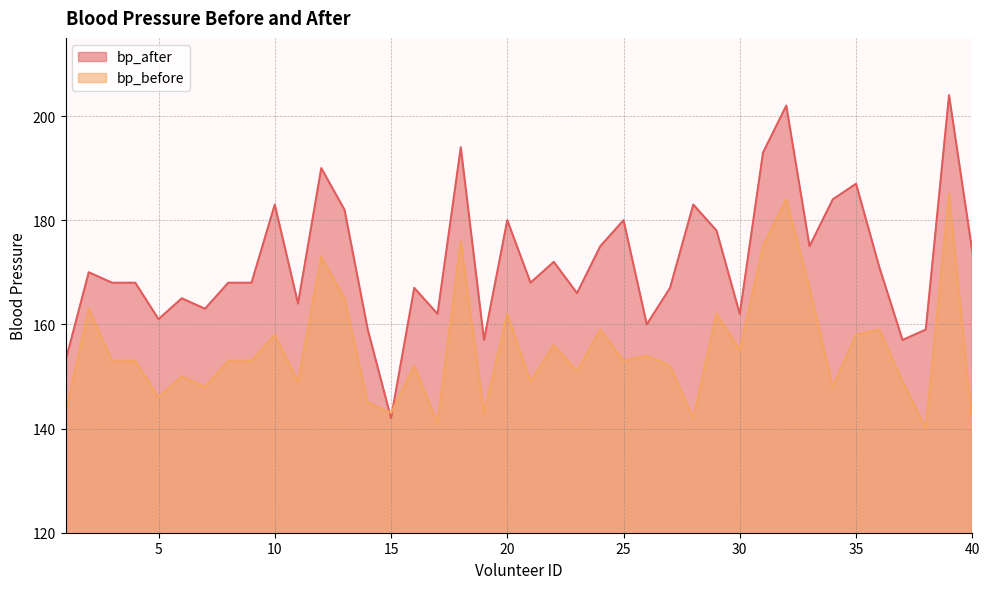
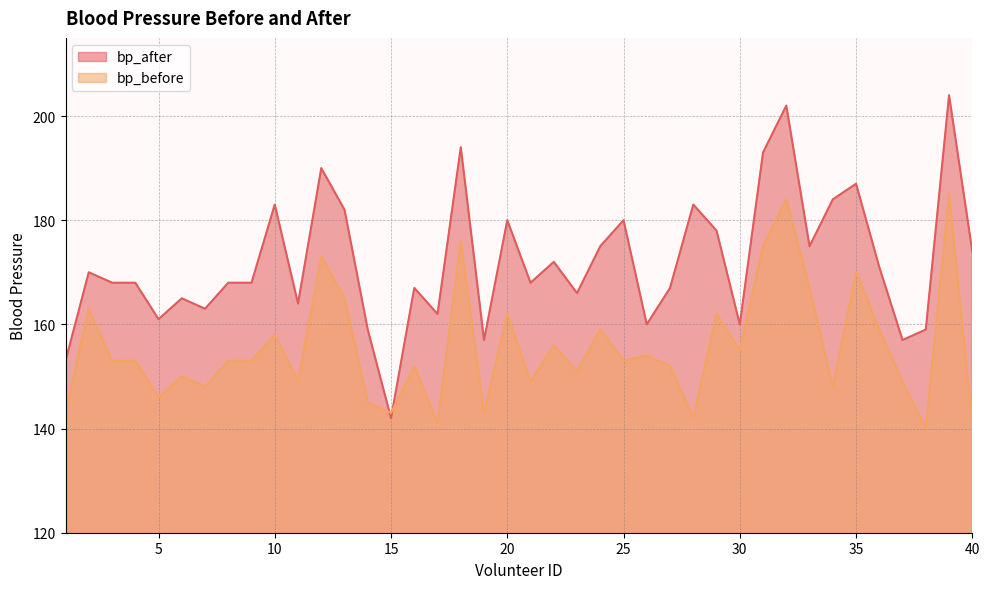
bp_after, 30: 162 -> 160
bp_before, 35: 158 -> 170
